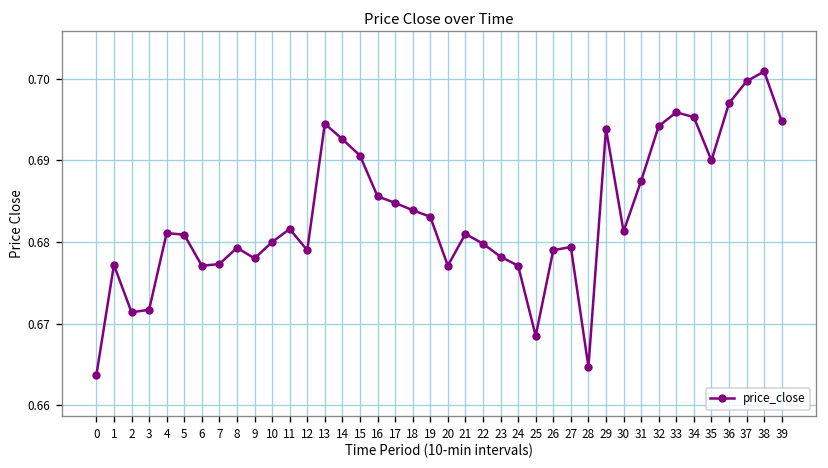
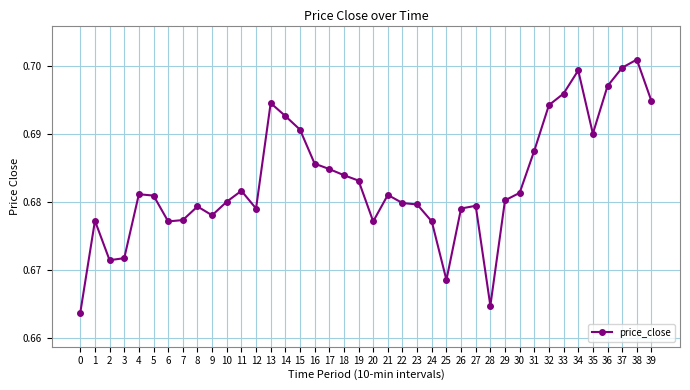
23: 0.678 -> 0.680
29: 0.694 -> 0.680
34: 0.695 -> 0.699
